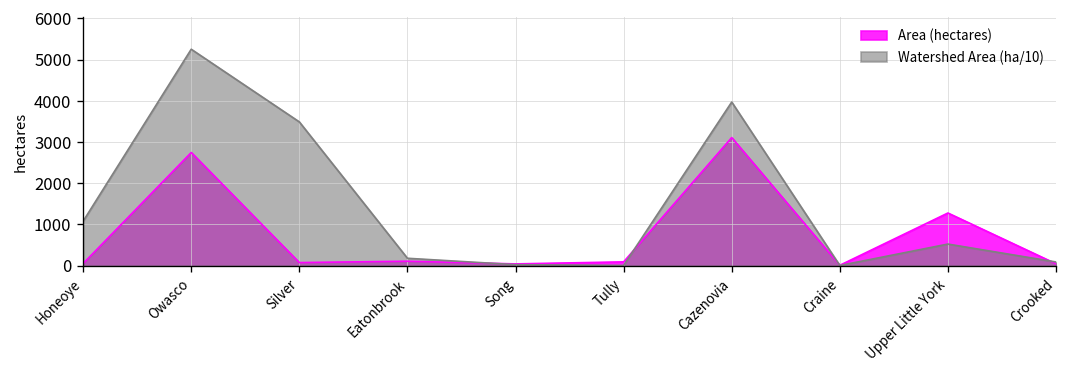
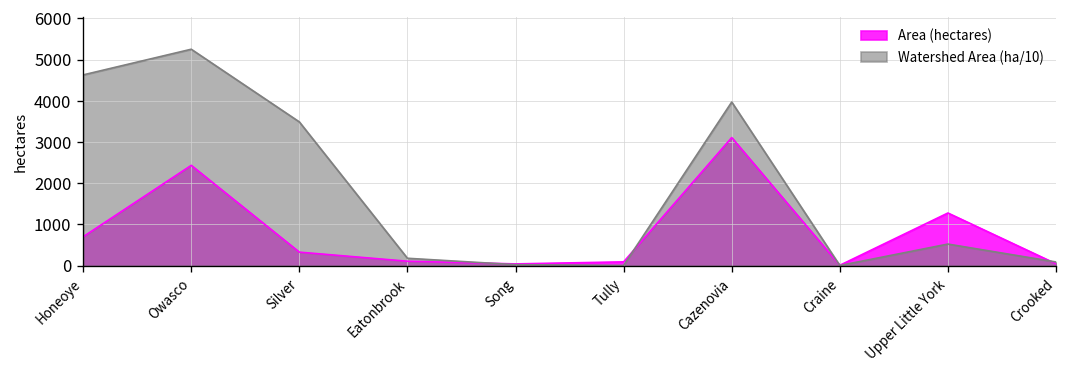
Area (hectares), Honeoye: 100 -> 700
Watershed Area (ha/10), Honeoye: 1100 -> 4600
Area (hectares), Owasco: 2700 -> 2400
Area (hectares), Silver: 100 -> 300
